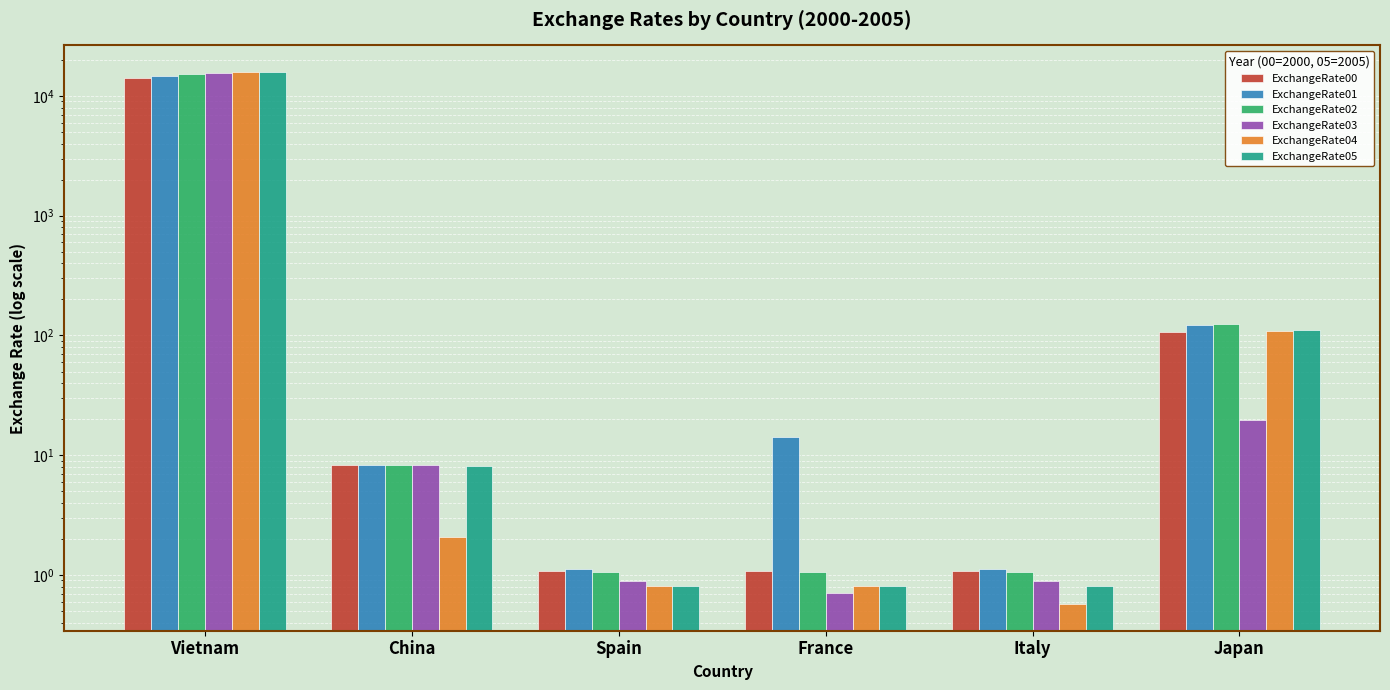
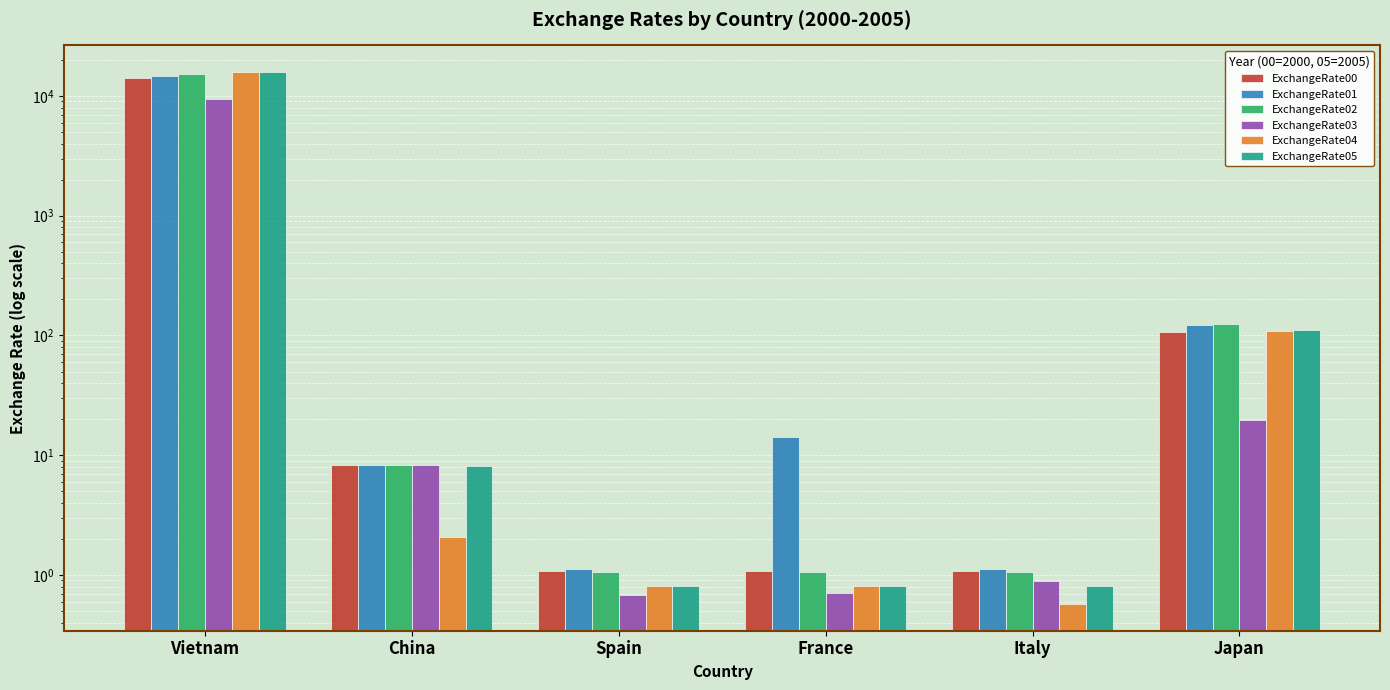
ExchangeRate03, Vietnam: 16000 -> 9000
ExchangeRate03, Spain: 0.9 -> 0.7
